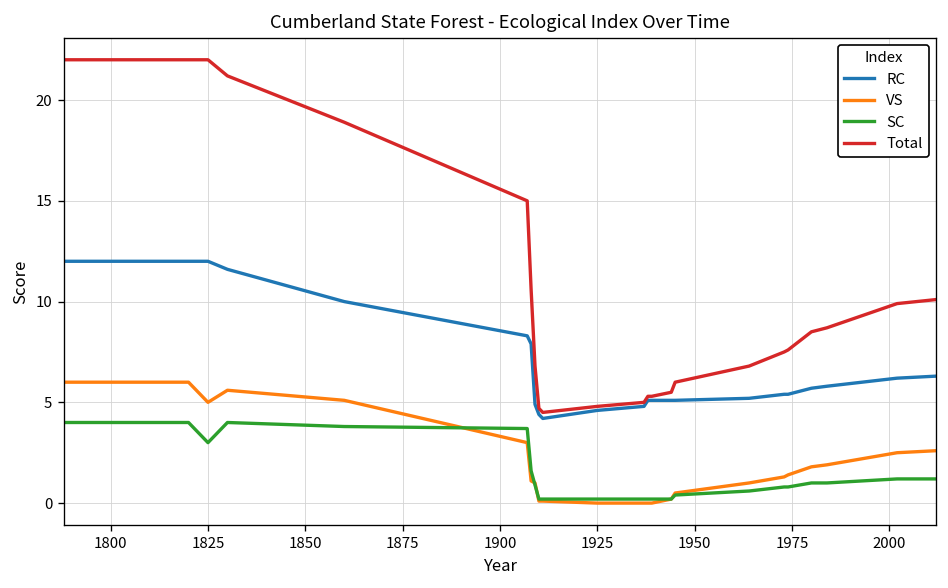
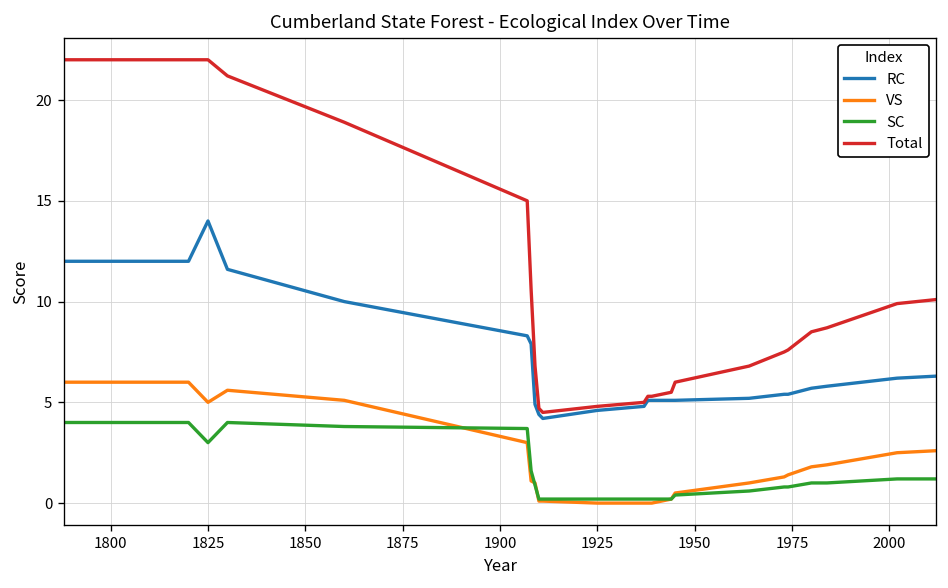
RC, 1825: 12 -> 14
